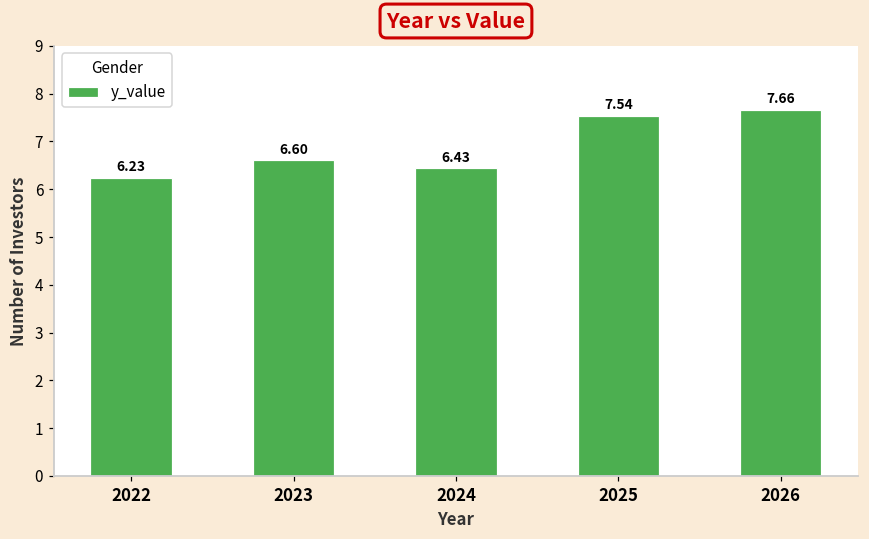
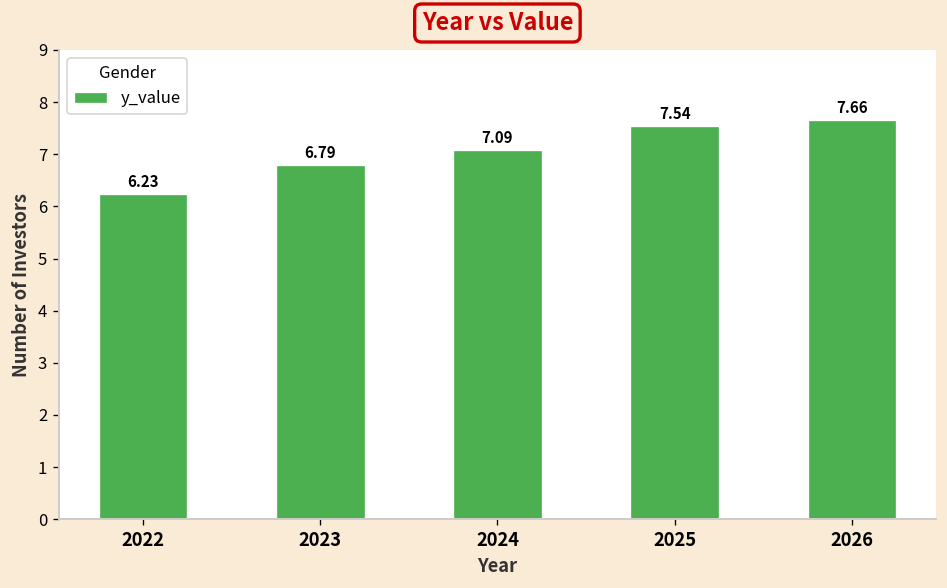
2023: 6.60 -> 6.79
2024: 6.43 -> 7.09
